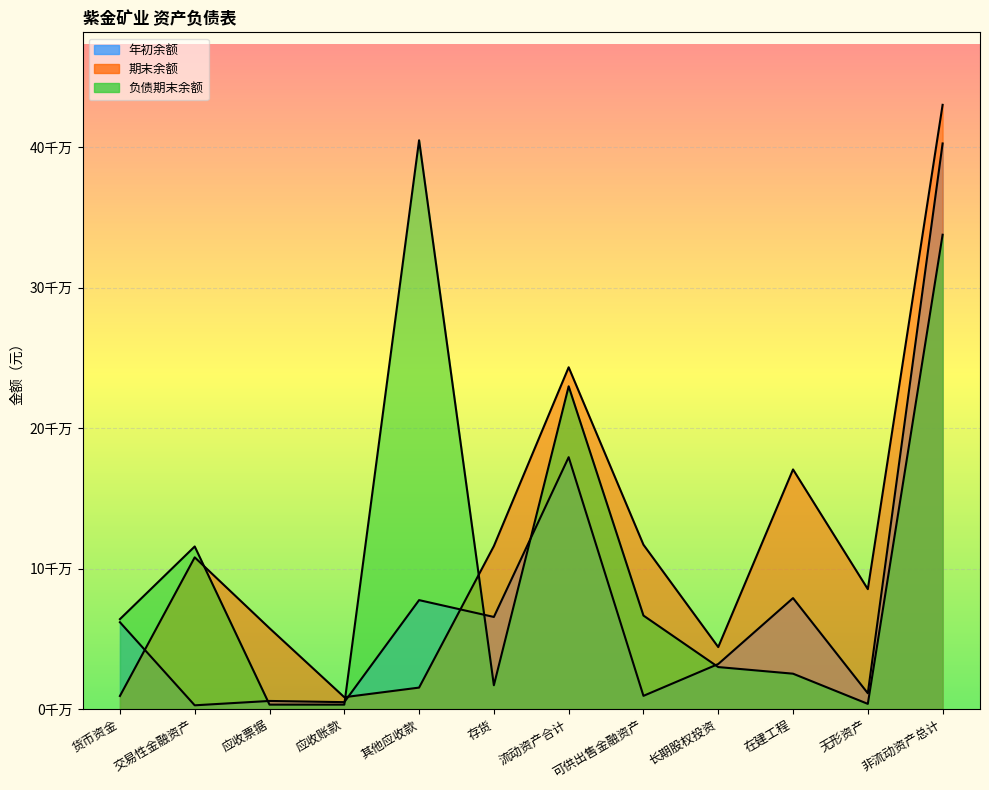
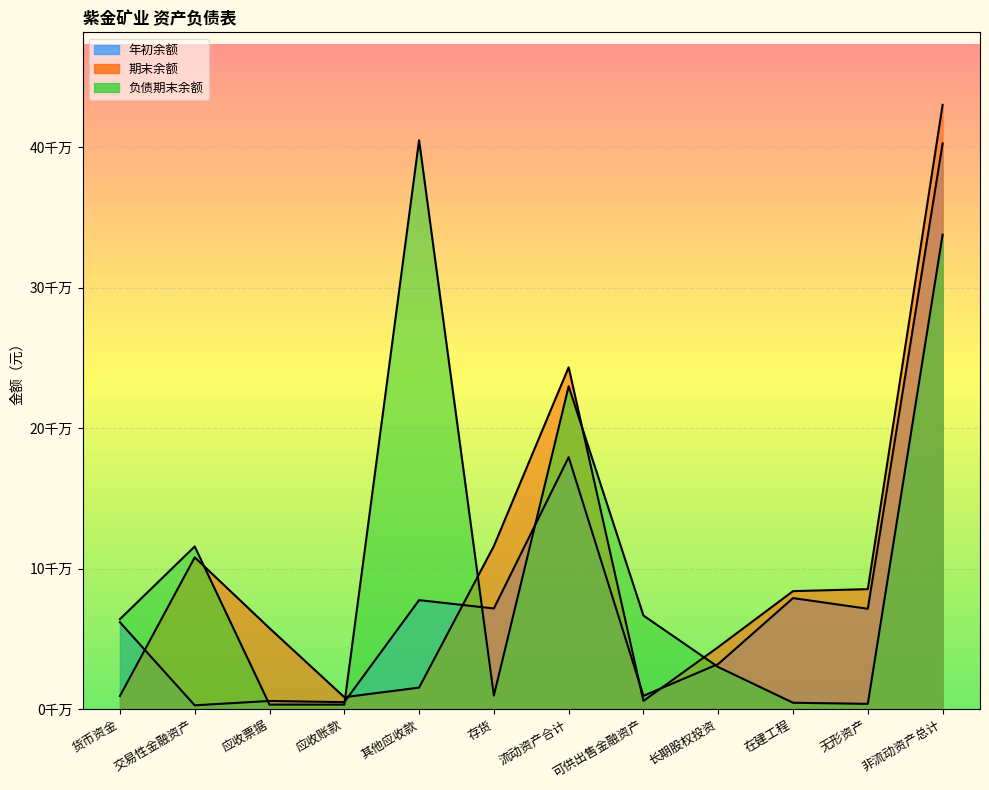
年初余额, 存货: 6.6千万 -> 7.2千万
负债期末余额, 存货: 1.7千万 -> 1.0千万
期末余额, 可供出售金融资产: 11.7千万 -> 0.6千万
期末余额, 在建工程: 17.1千万 -> 8.4千万
负债期末余额, 在建工程: 2.5千万 -> 0.4千万
年初余额, 无形资产: 1.1千万 -> 7.1千万
